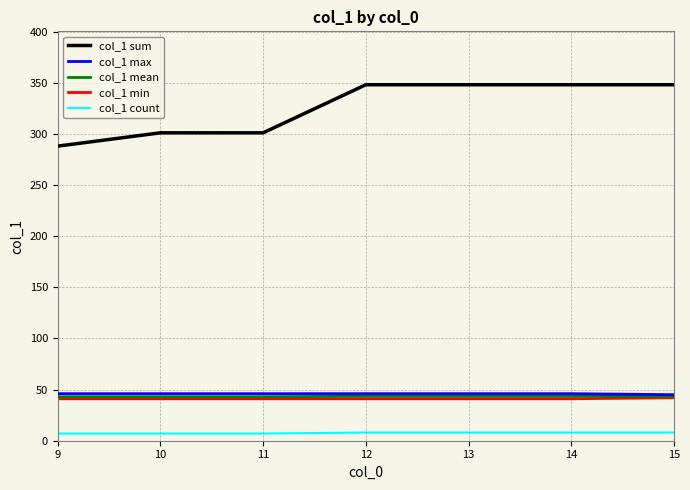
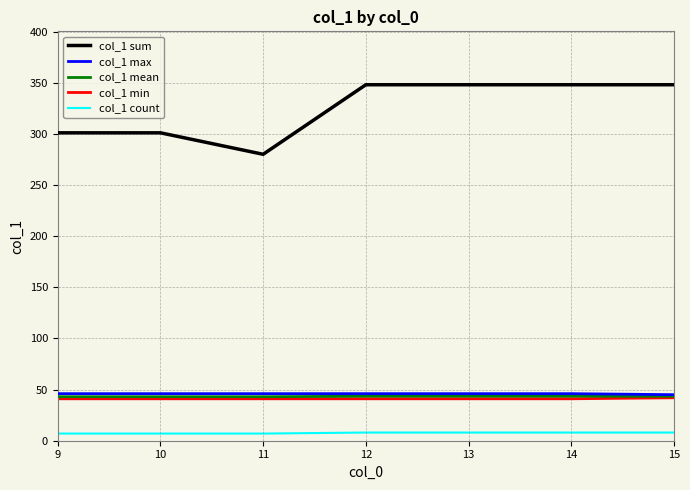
col_1 sum, 9: 288 -> 301
col_1 sum, 11: 301 -> 280
